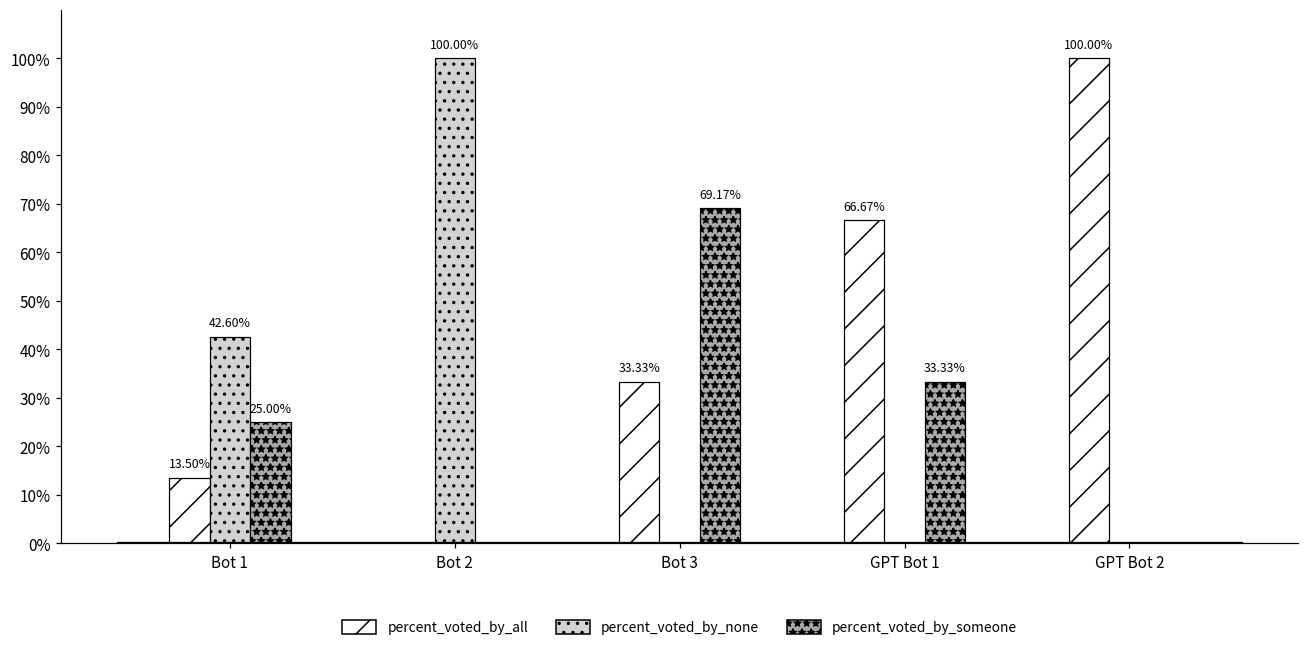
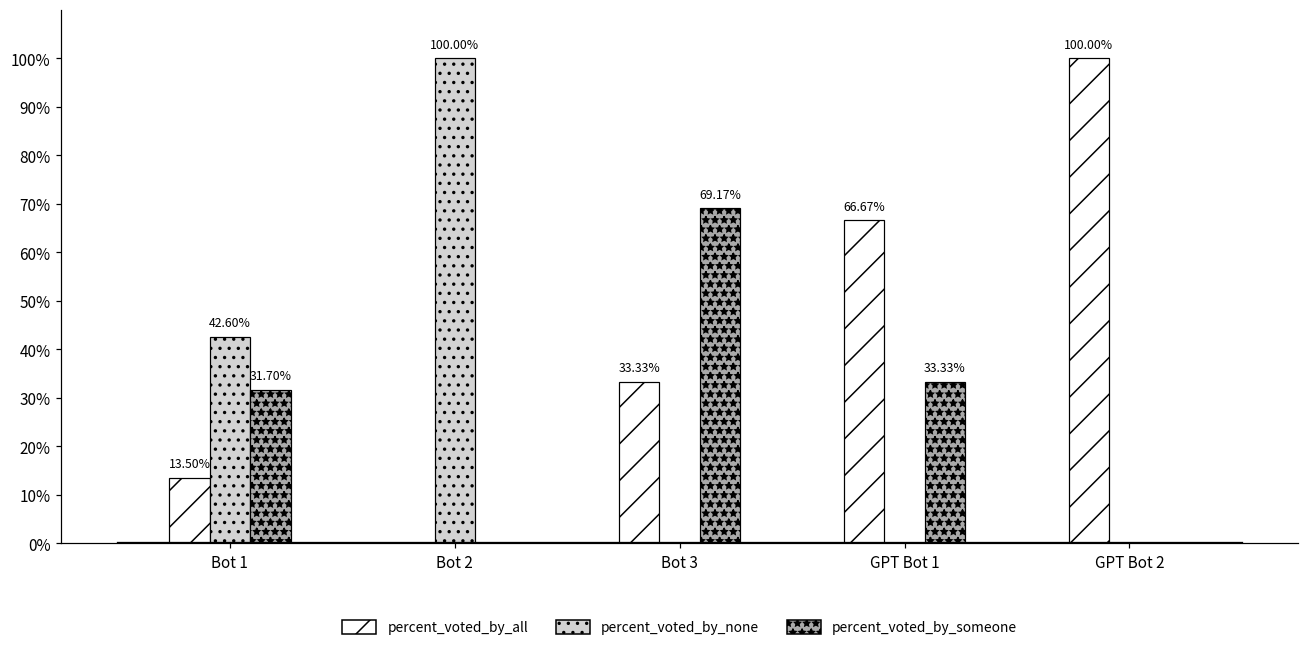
percent_voted_by_someone, Bot 1: 25.00% -> 31.70%
